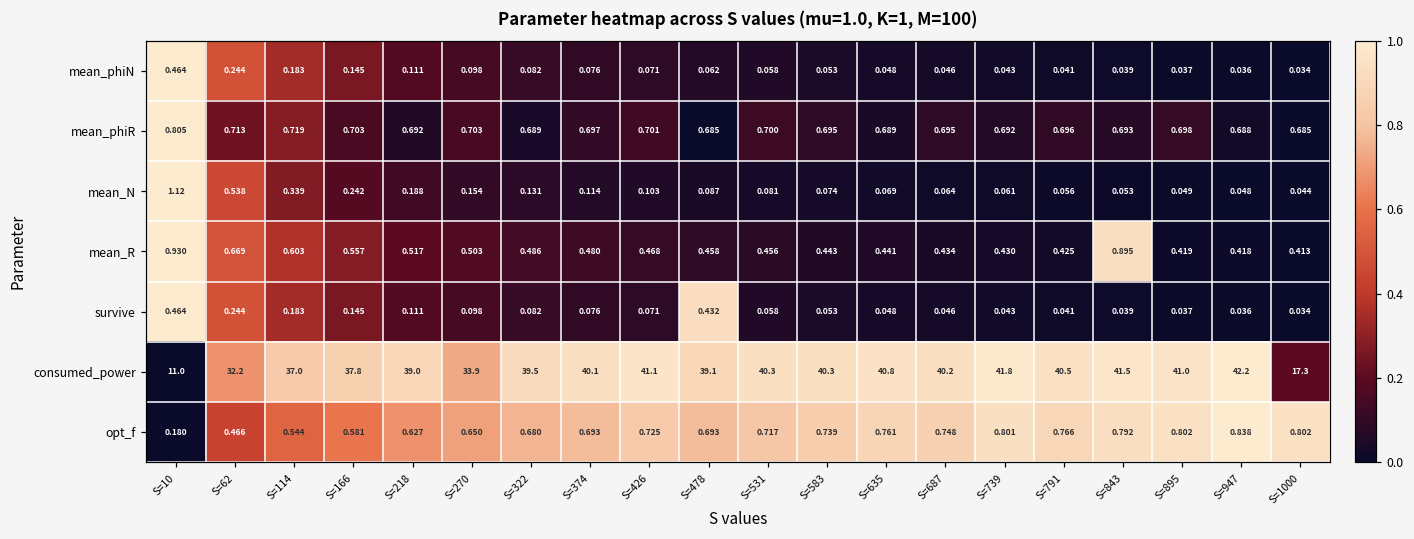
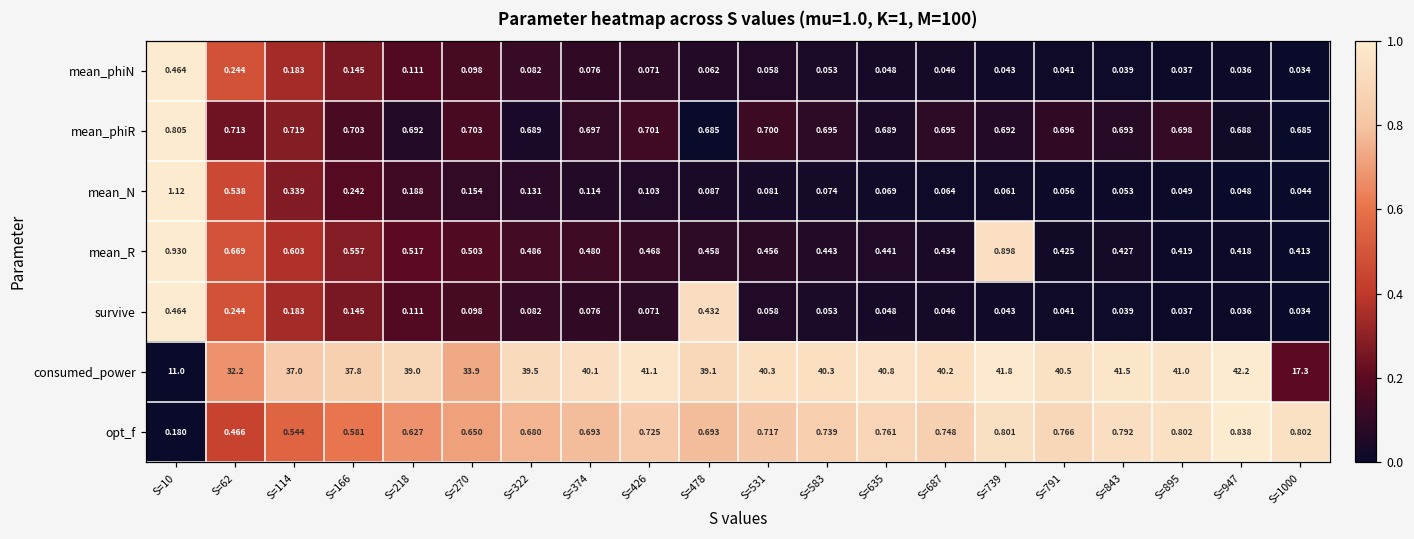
mean_R, S=739: 0.430 -> 0.898
mean_R, S=843: 0.895 -> 0.427
